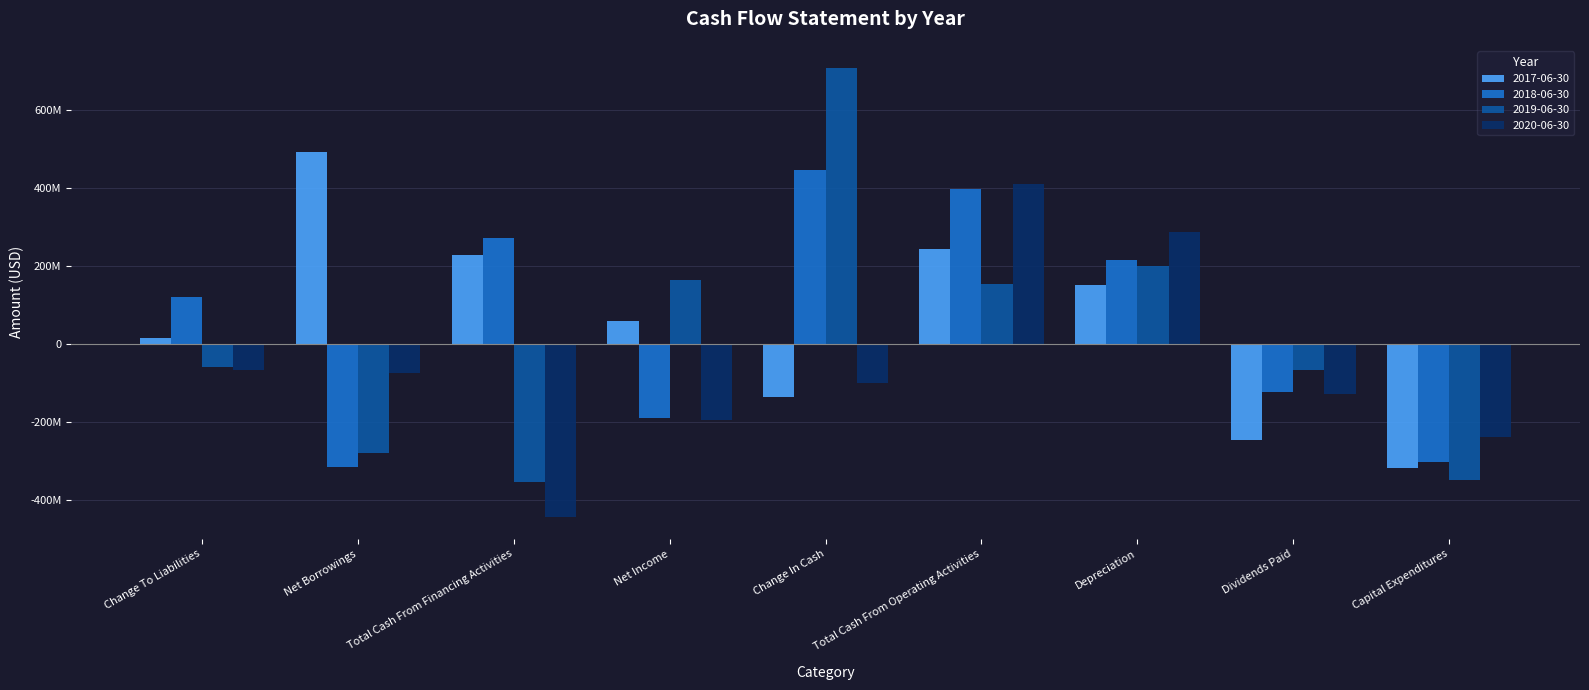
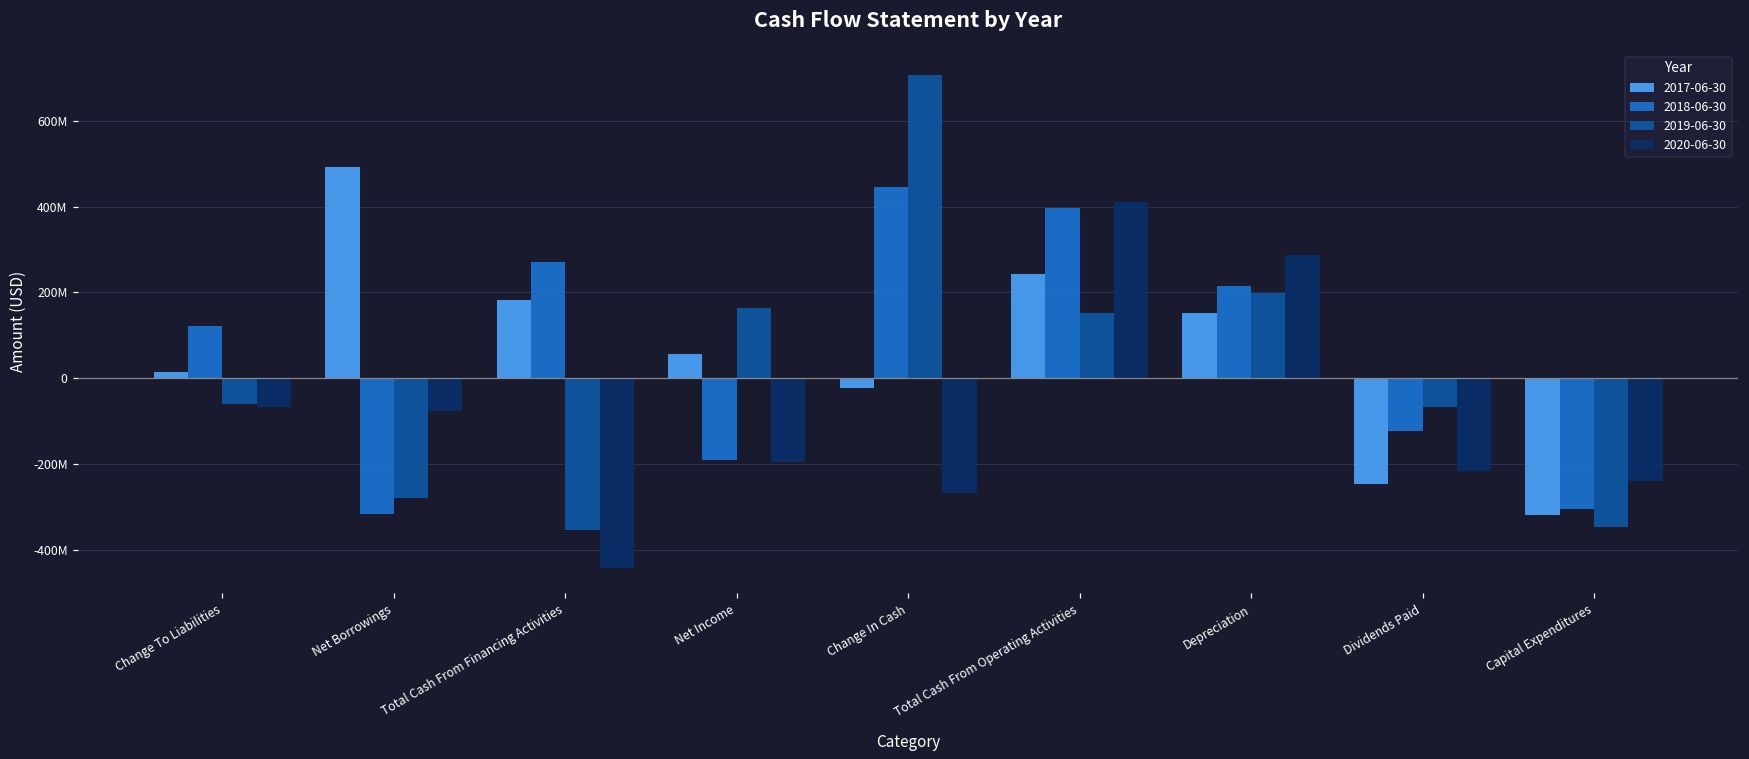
2017-06-30, Total Cash From Financing Activities: 230000000 -> 180000000
2017-06-30, Change In Cash: -140000000 -> -20000000
2020-06-30, Change In Cash: -100000000 -> -270000000
2020-06-30, Dividends Paid: -130000000 -> -220000000
